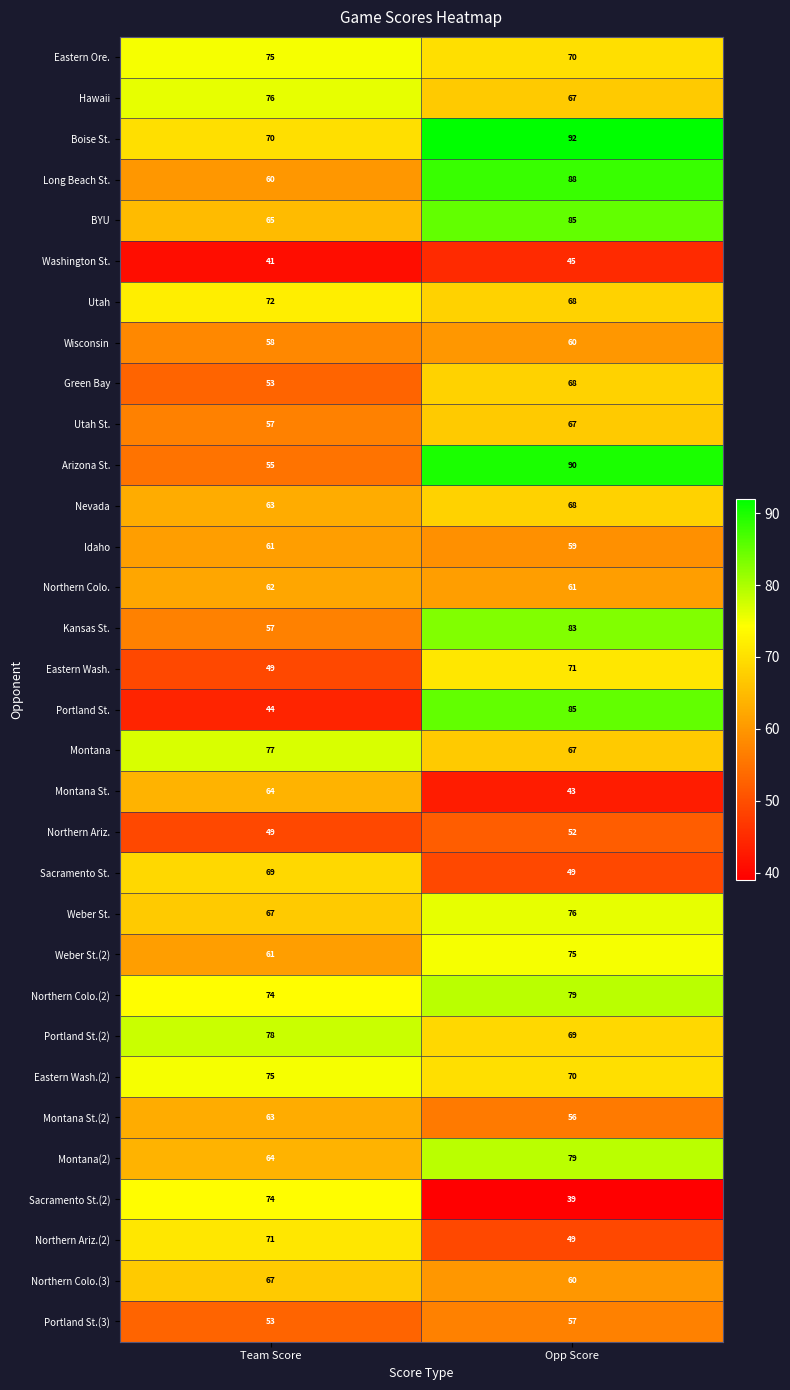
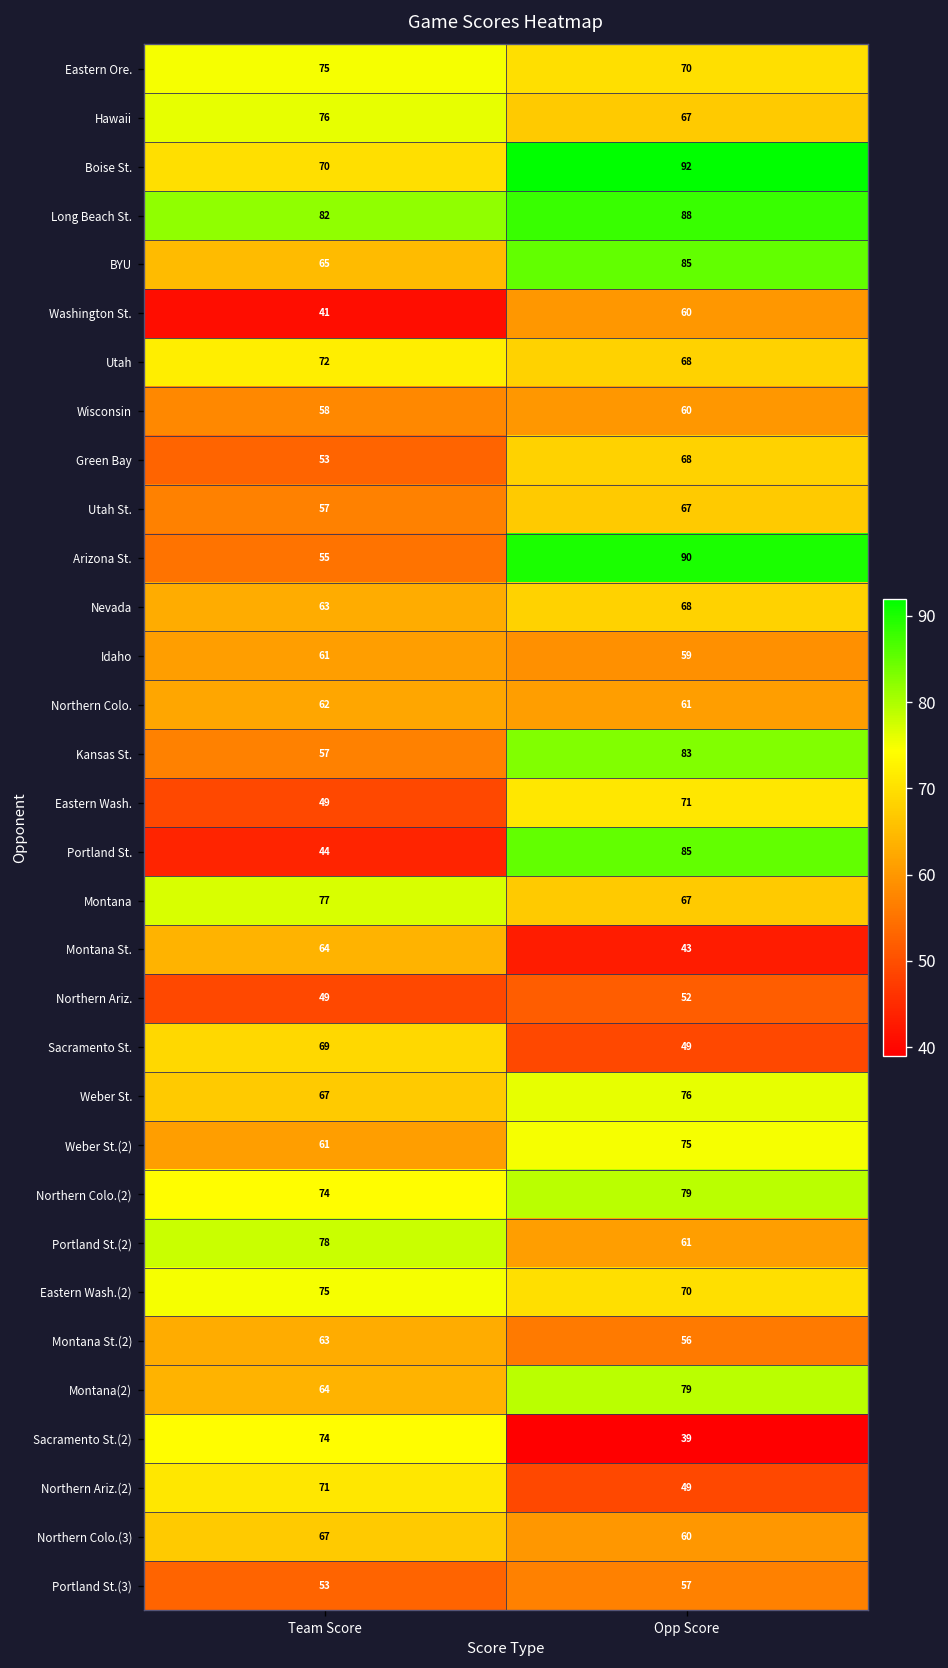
Long Beach St., Team Score: 60 -> 82
Washington St., Opp Score: 45 -> 60
Portland St.(2), Opp Score: 69 -> 61
